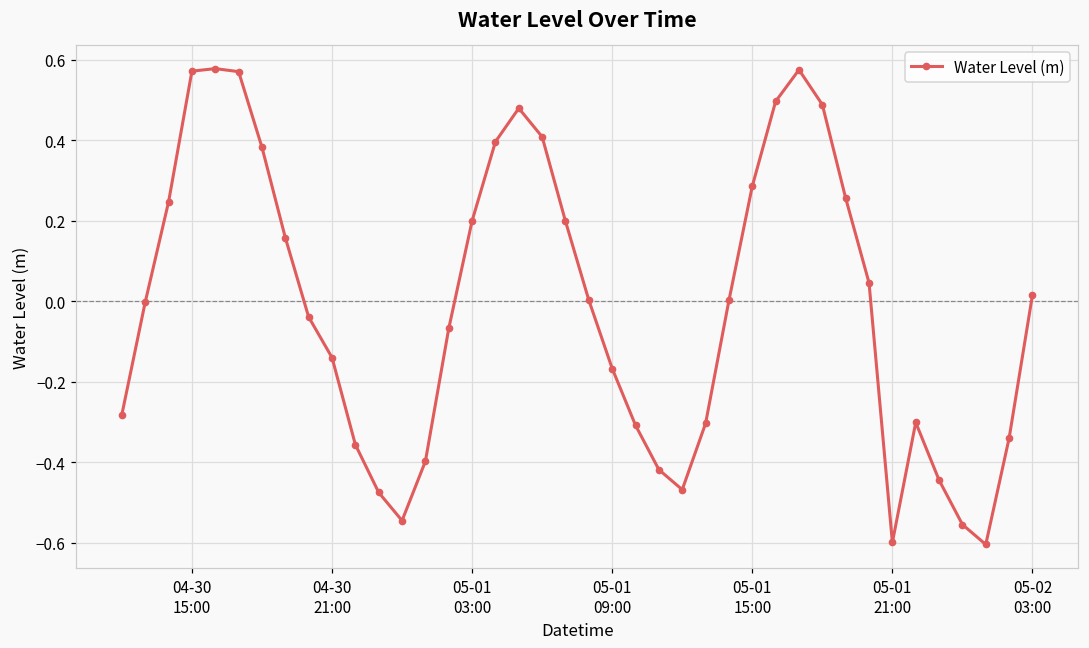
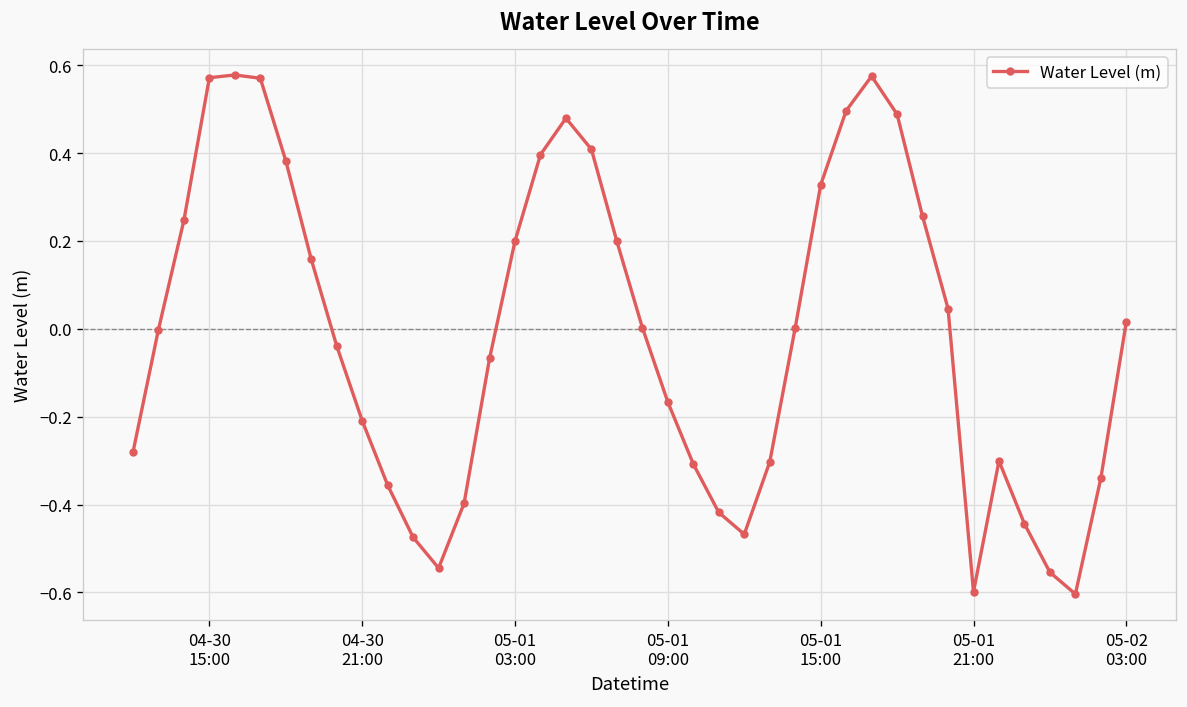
04-30 21:00: -0.14 -> -0.21
05-01 15:00: 0.29 -> 0.33
